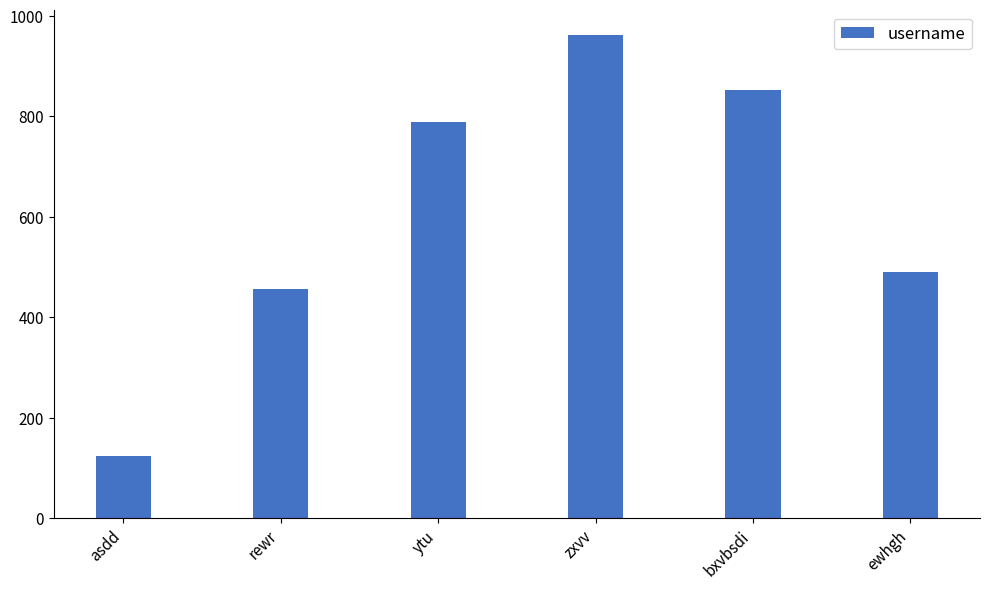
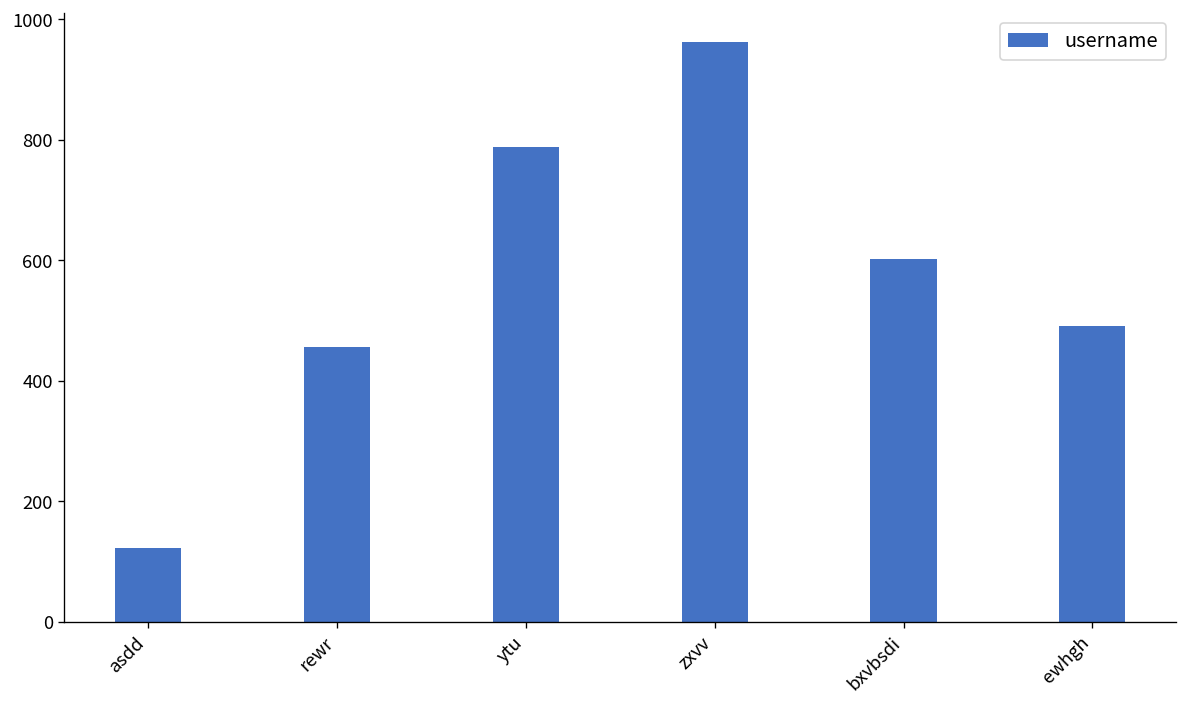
bxvbsdi: 850 -> 600
